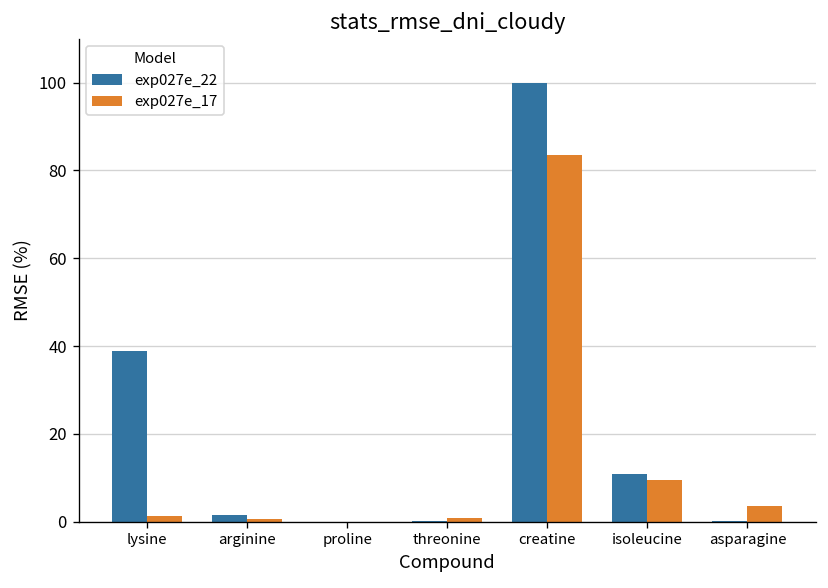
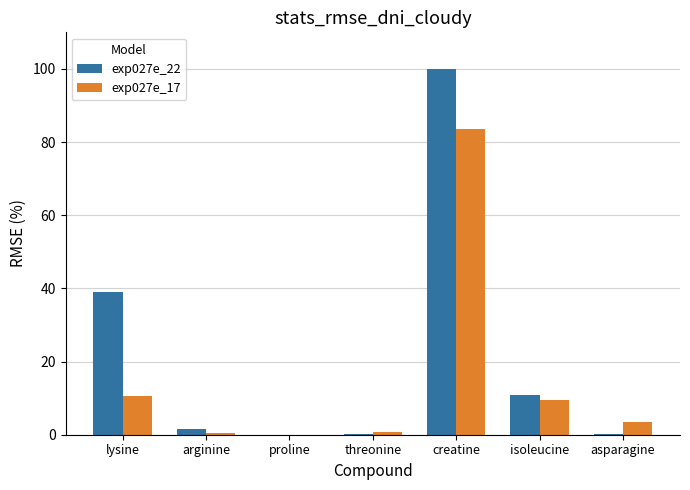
exp027e_17, lysine: 1 -> 11
